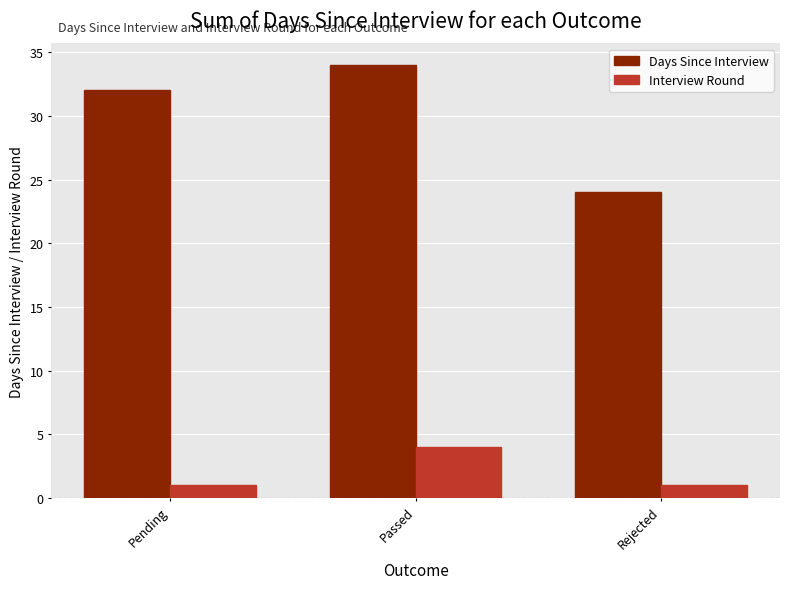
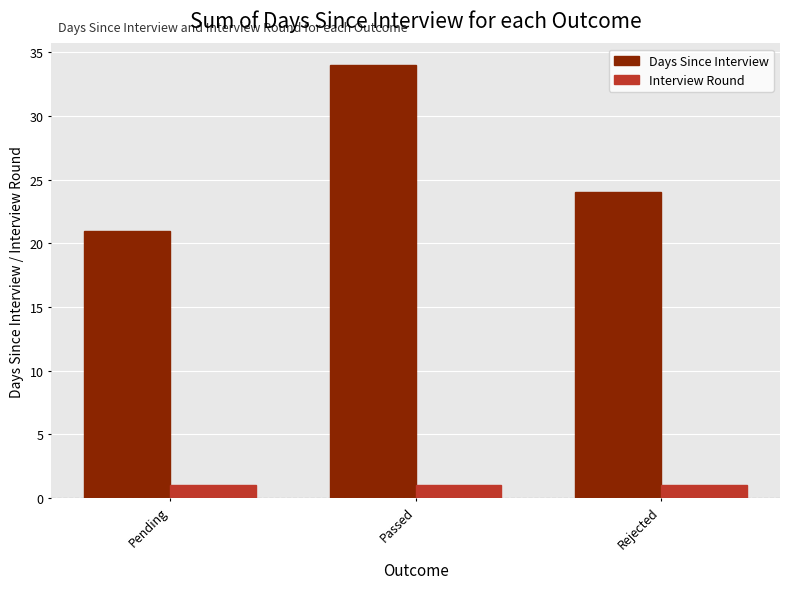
Days Since Interview, Pending: 32 -> 21
Interview Round, Passed: 4 -> 1
